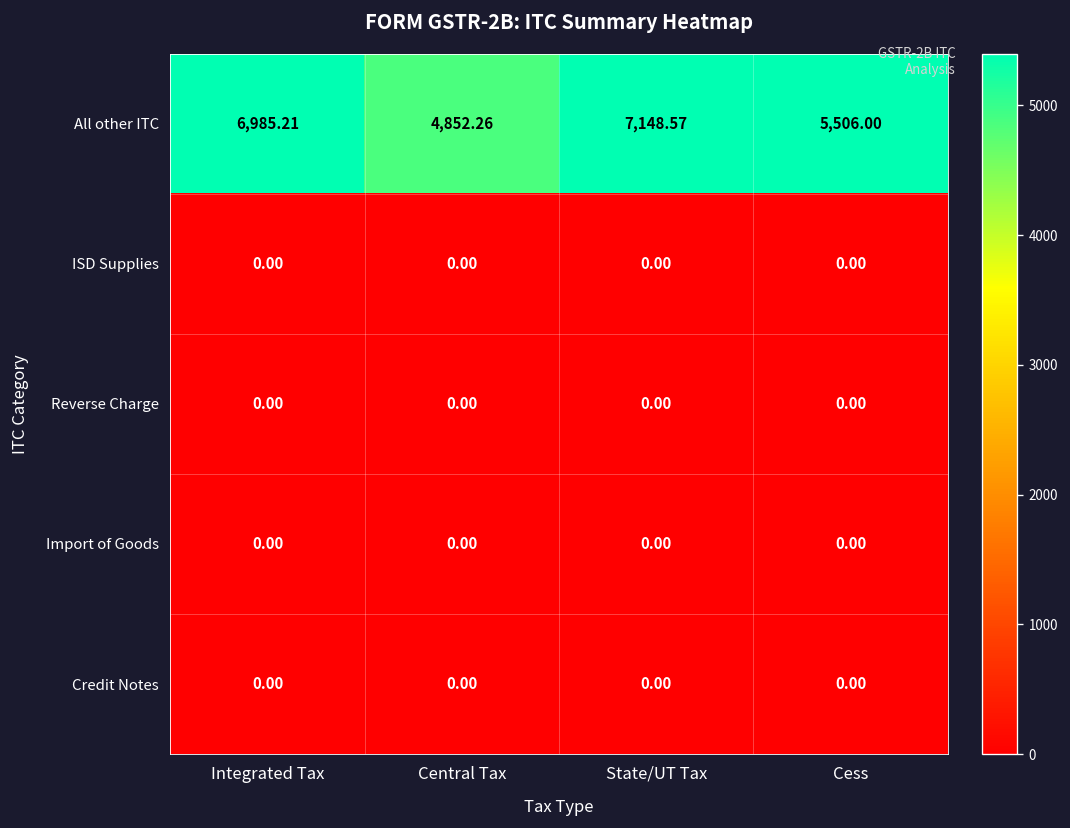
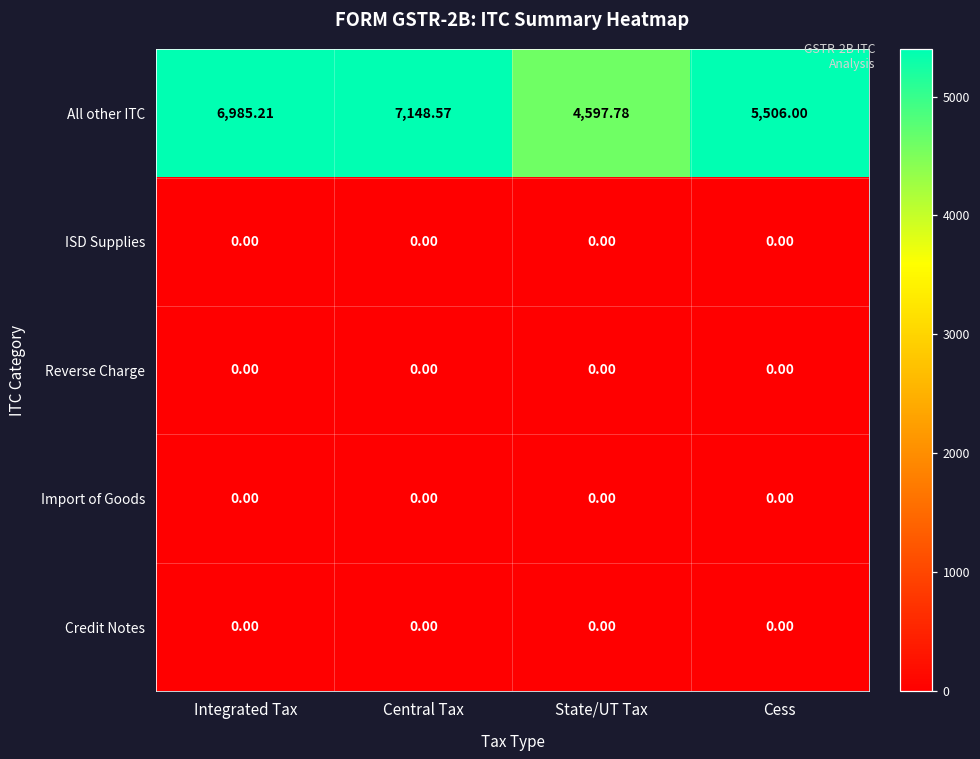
All other ITC, Central Tax: 4,852.26 -> 7,148.57
All other ITC, State/UT Tax: 7,148.57 -> 4,597.78
